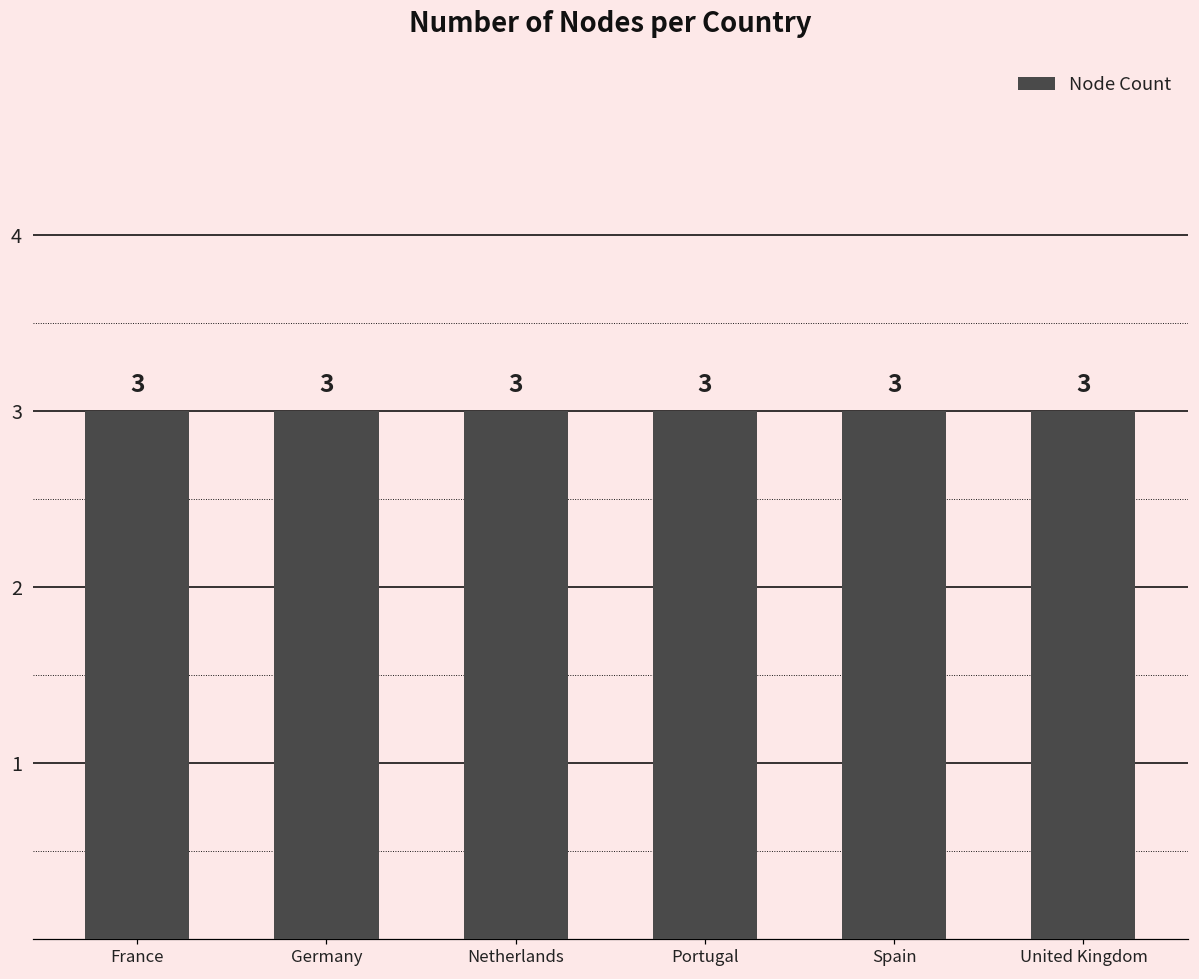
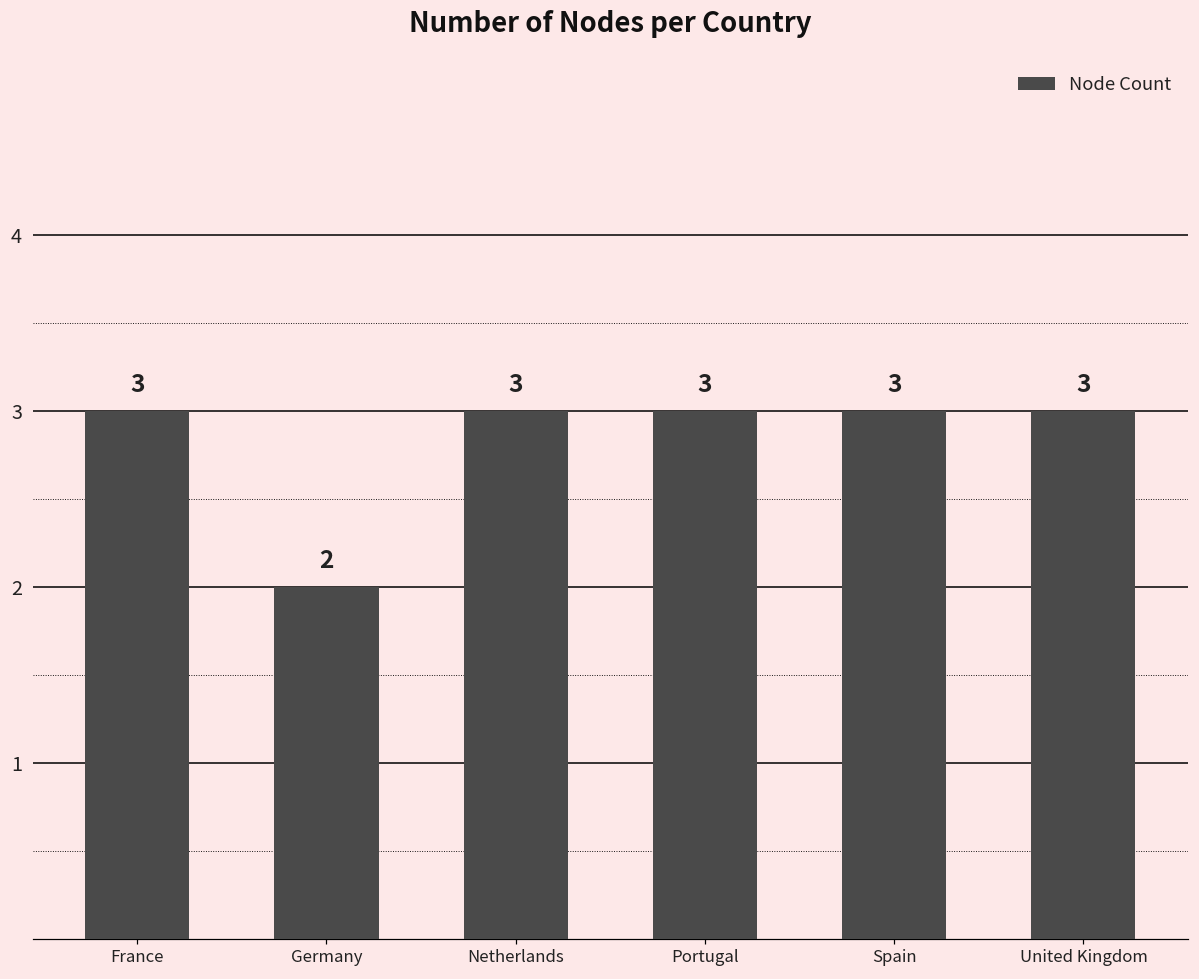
Germany: 3 -> 2
